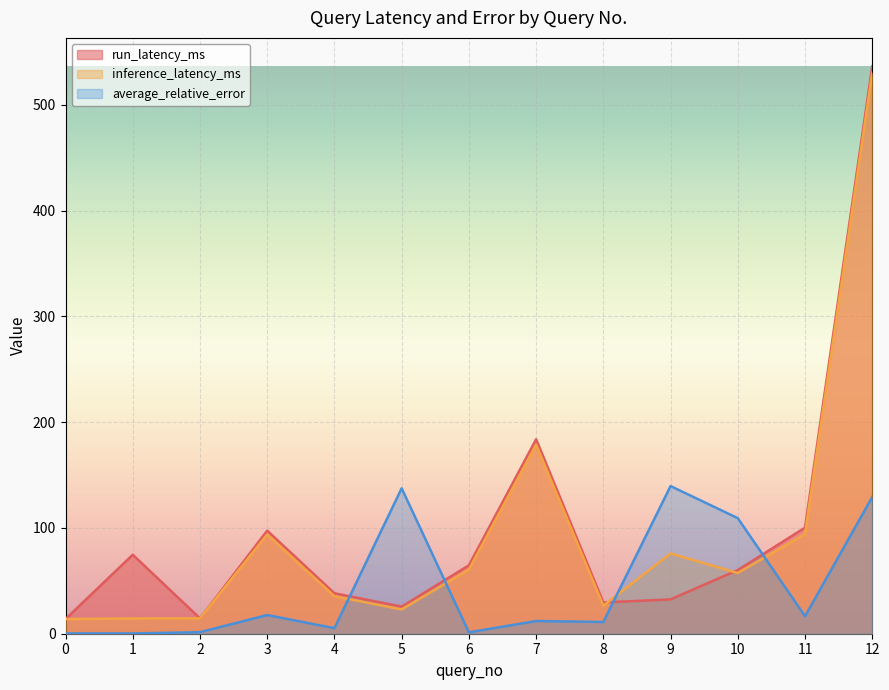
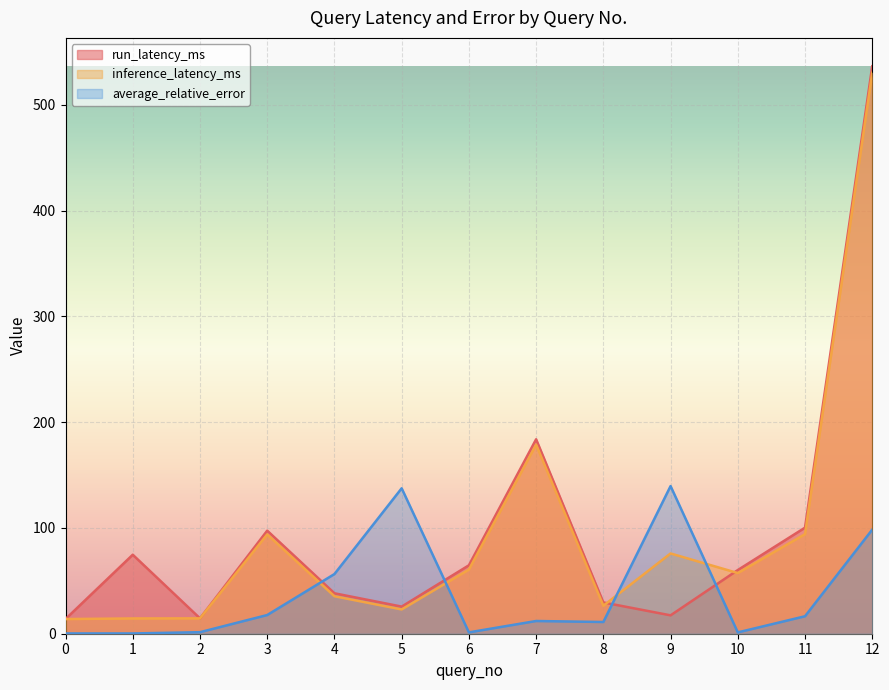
average_relative_error, 4: 5 -> 56
run_latency_ms, 9: 32 -> 17
average_relative_error, 10: 109 -> 1
average_relative_error, 12: 129 -> 98
